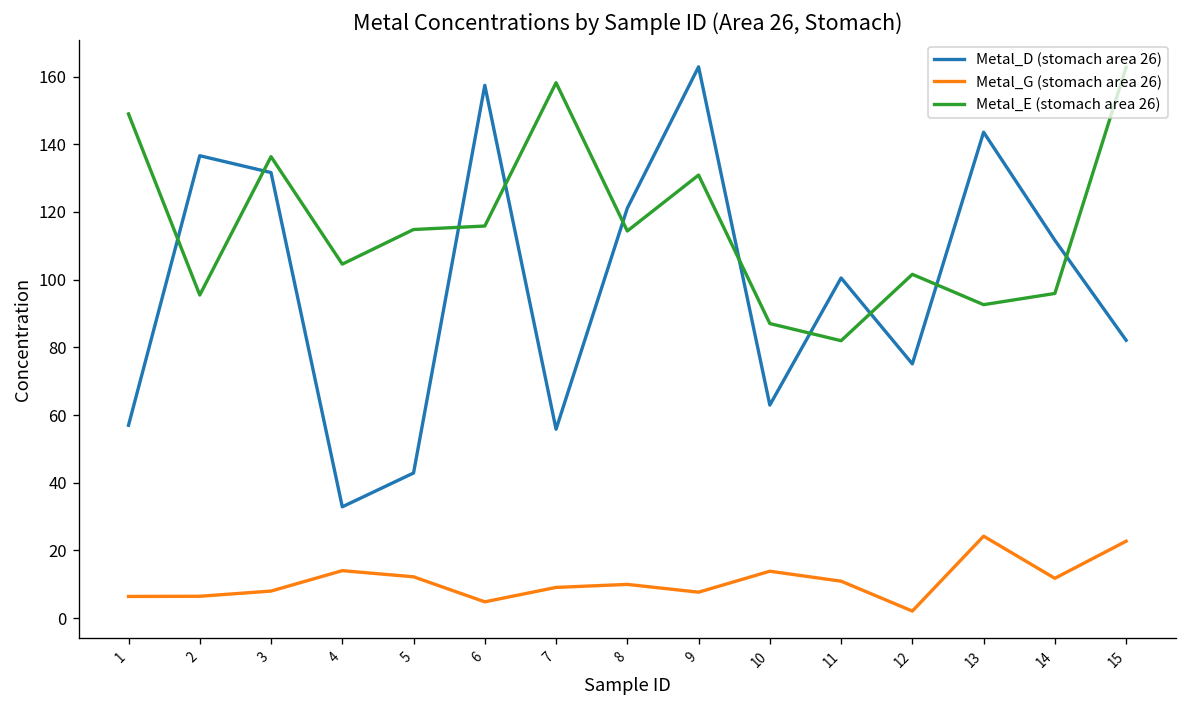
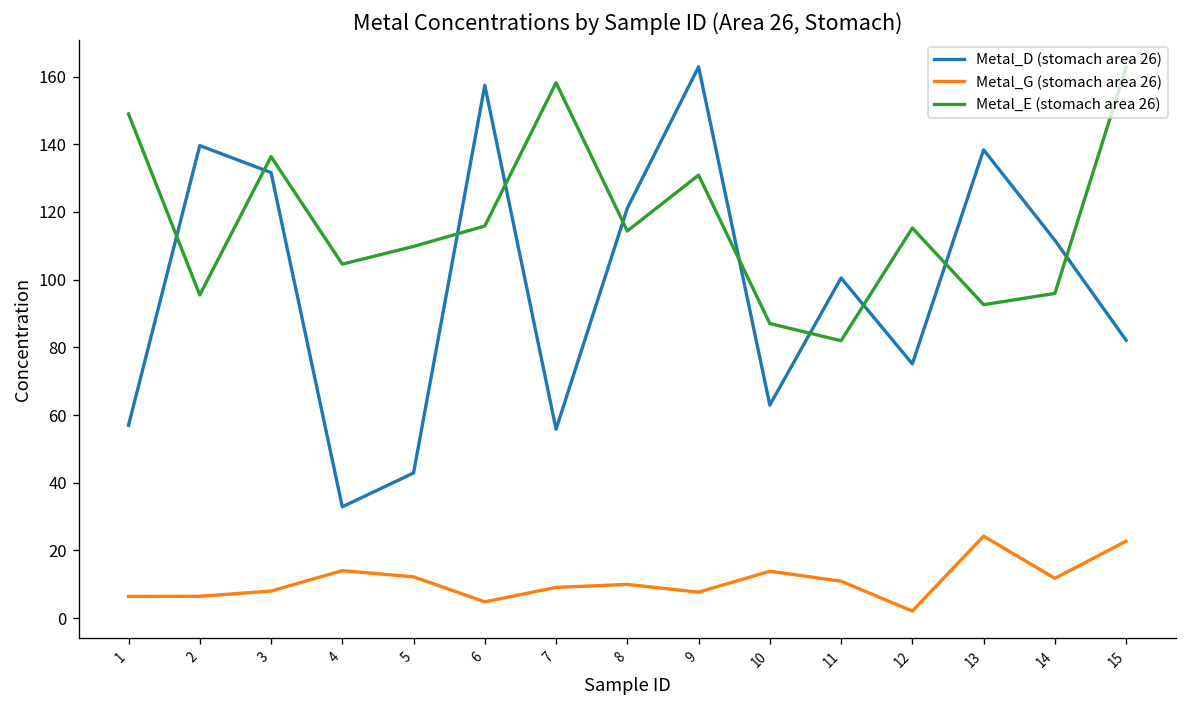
Metal_D (stomach area 26), 2: 137 -> 140
Metal_E (stomach area 26), 5: 115 -> 110
Metal_E (stomach area 26), 12: 102 -> 115
Metal_D (stomach area 26), 13: 144 -> 138
